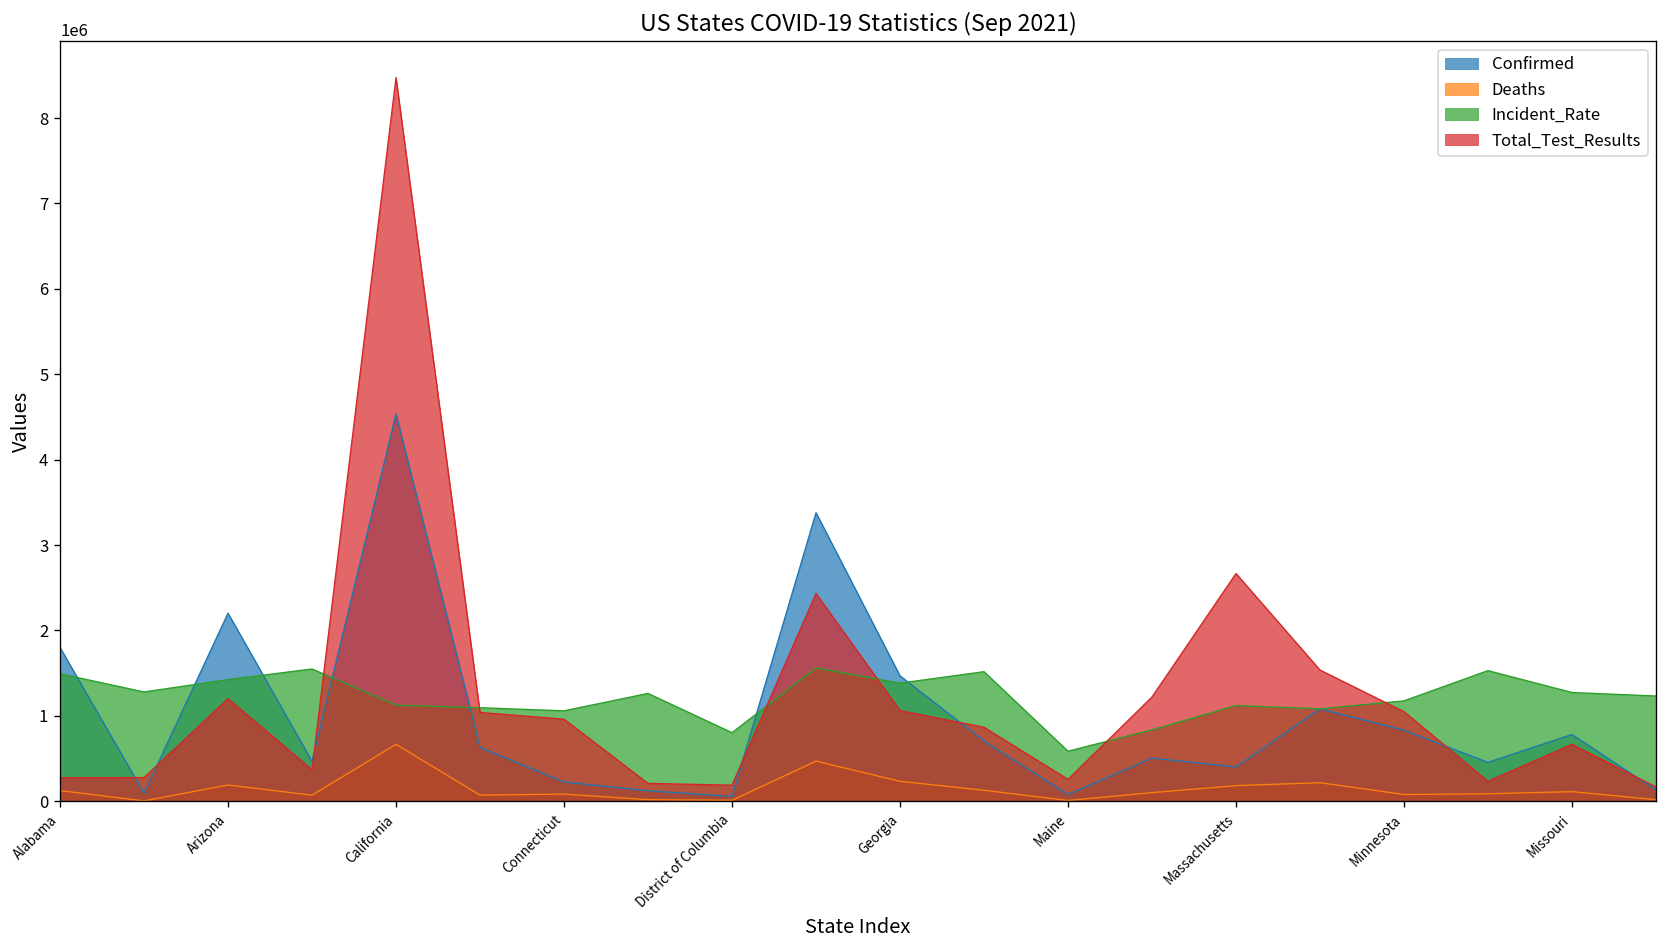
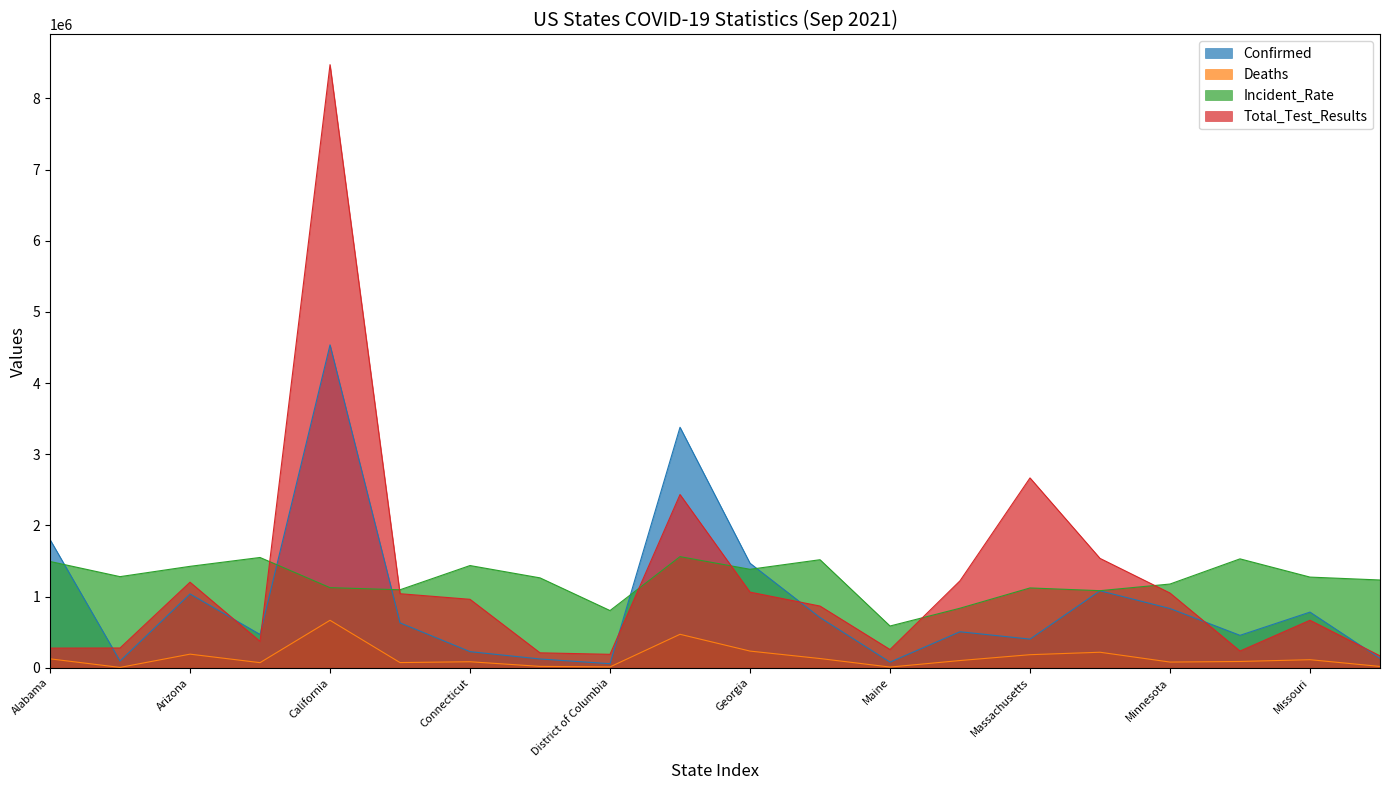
Confirmed, Arizona: 2200000 -> 1000000
Incident_Rate, Connecticut: 1100000 -> 1400000
